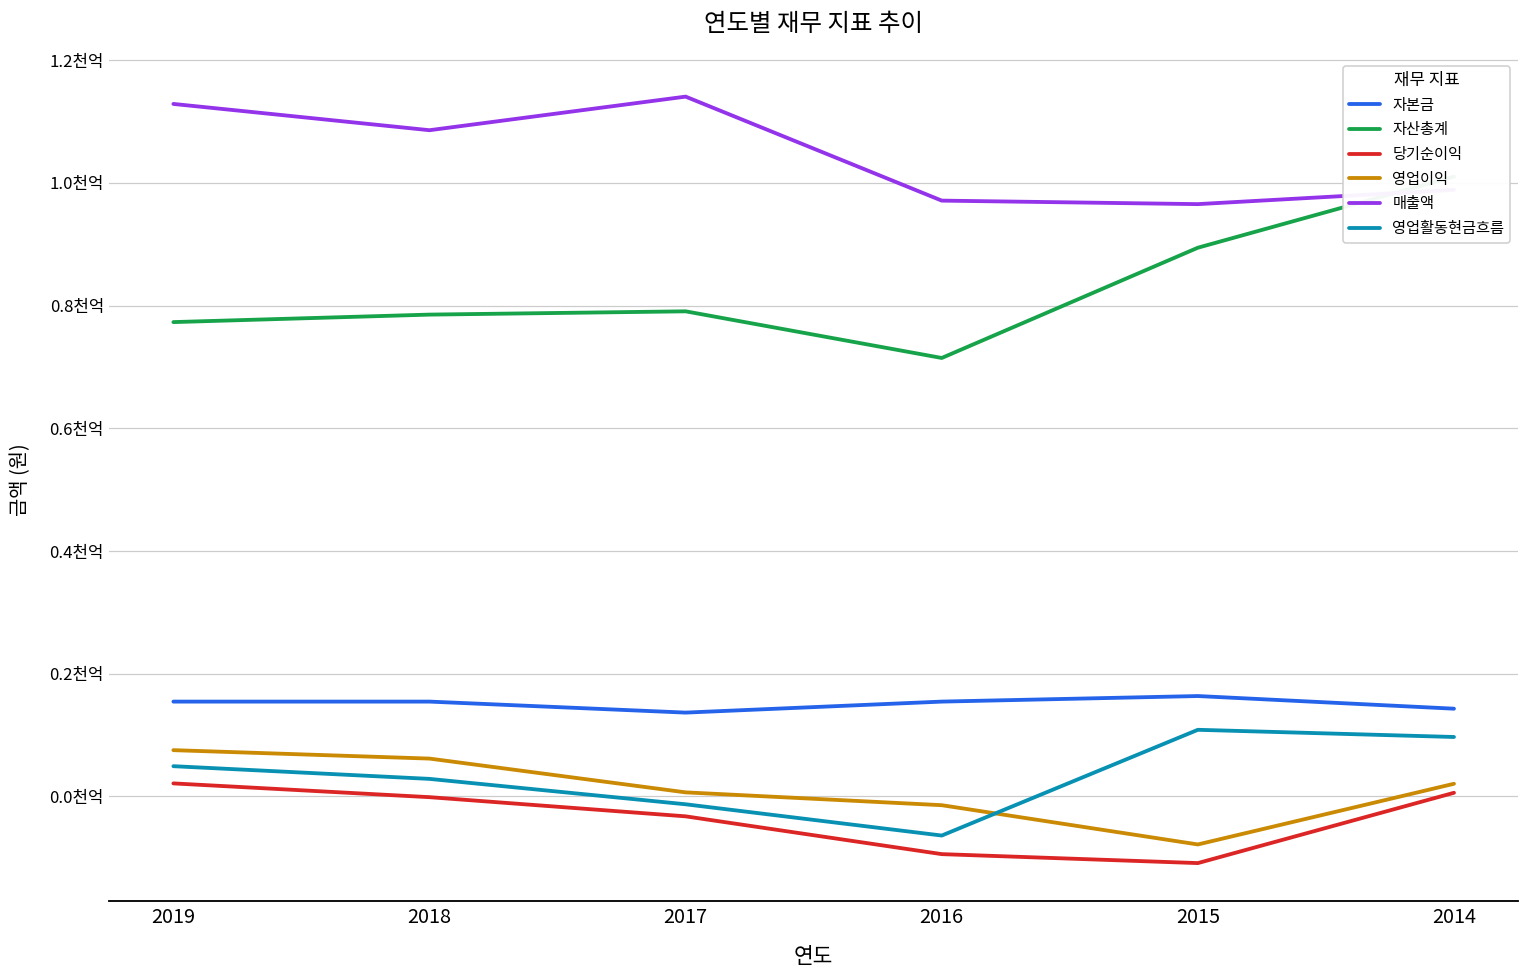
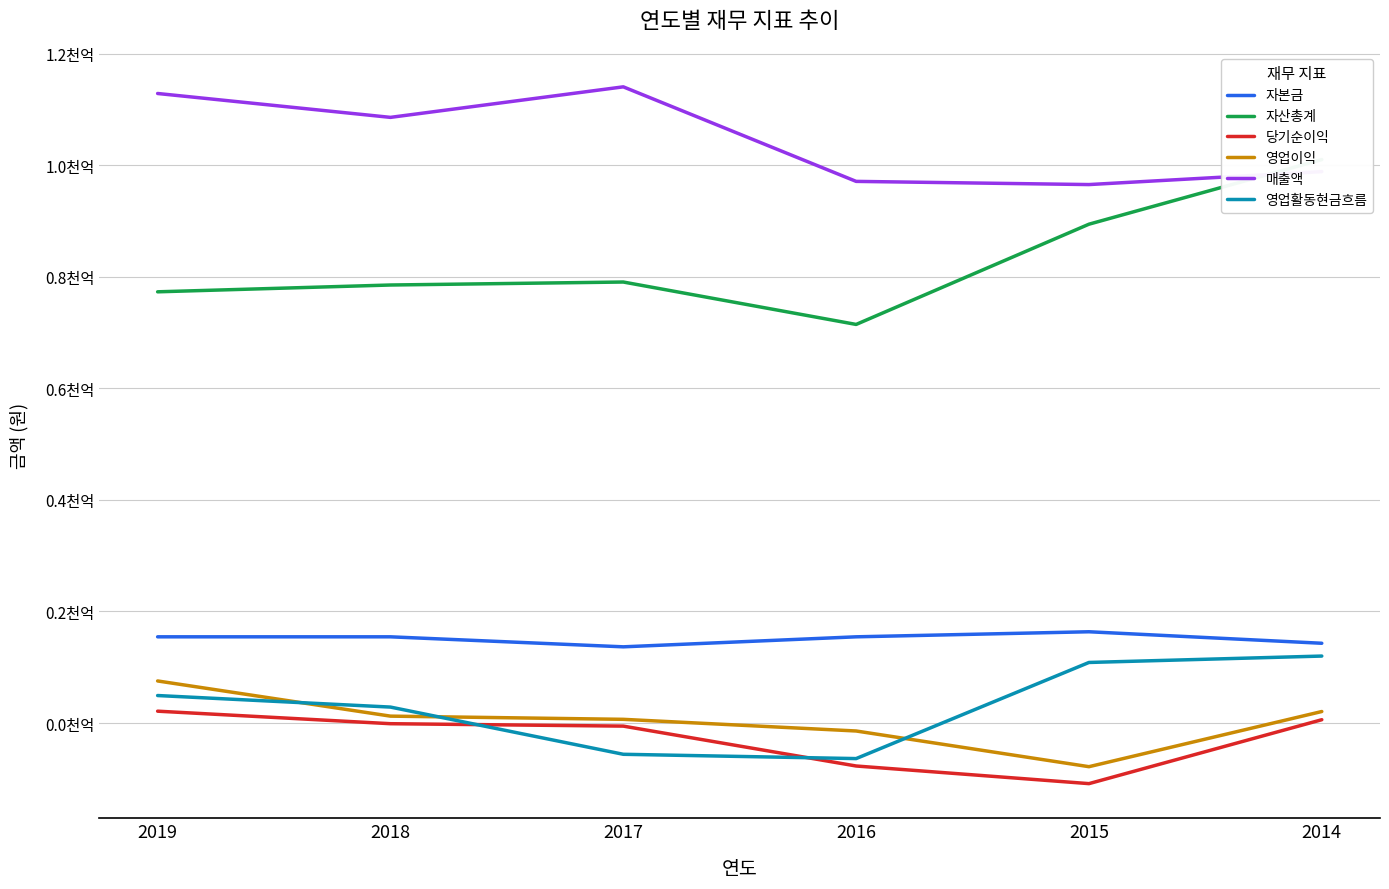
영업이익, 2018: 0.06천억 -> 0.01천억
당기순이익, 2017: -0.03천억 -> -0.01천억
영업활동현금흐름, 2017: -0.01천억 -> -0.06천억
당기순이익, 2016: -0.09천억 -> -0.08천억
영업활동현금흐름, 2014: 0.10천억 -> 0.12천억
